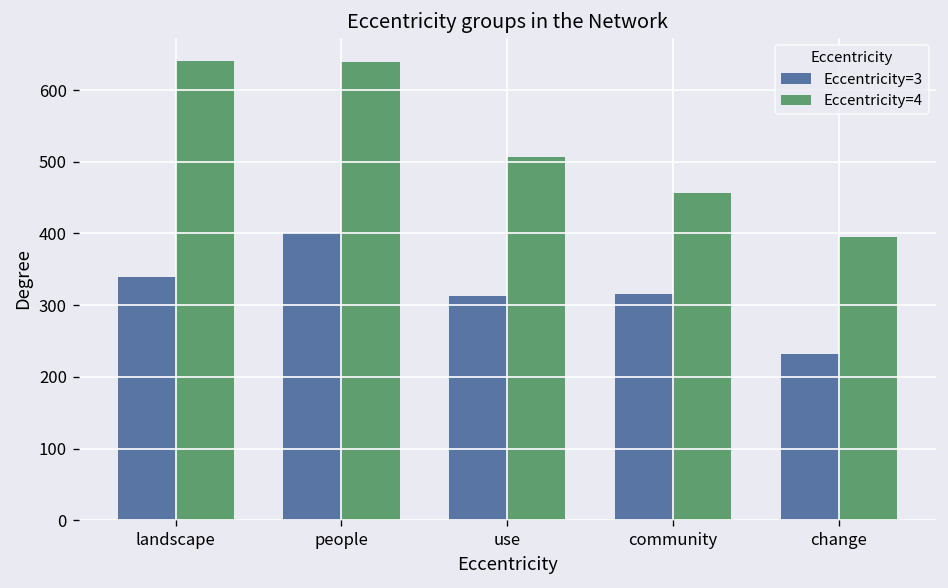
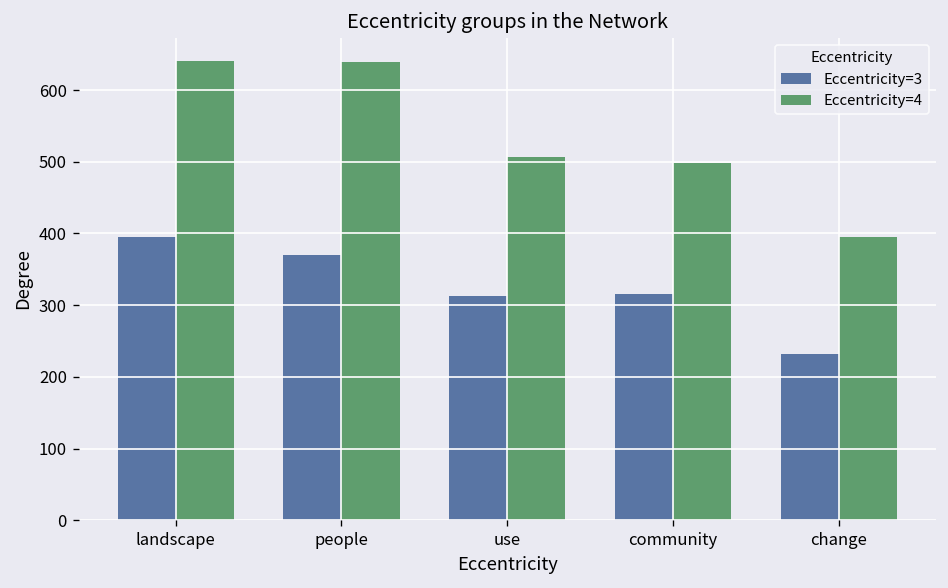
Eccentricity=3, landscape: 340 -> 400
Eccentricity=3, people: 400 -> 370
Eccentricity=4, community: 460 -> 500
